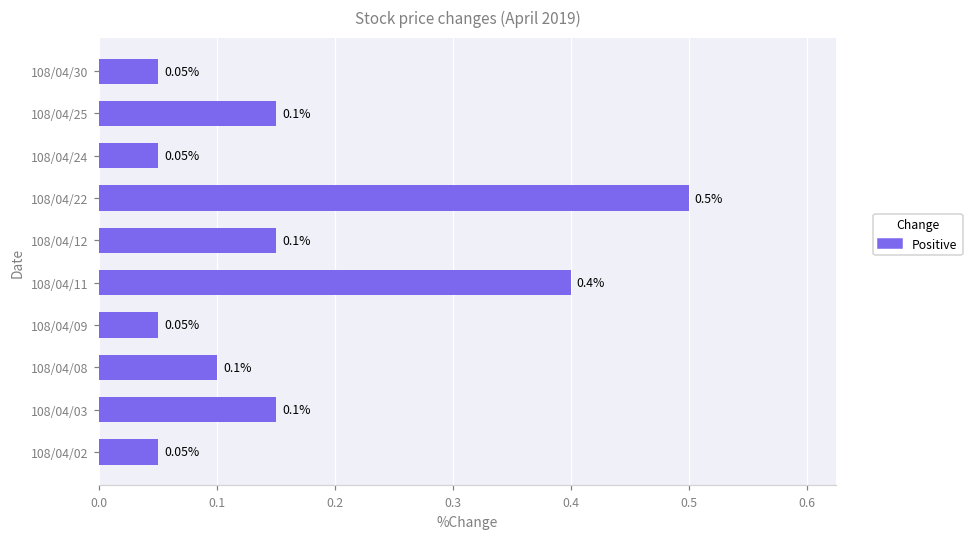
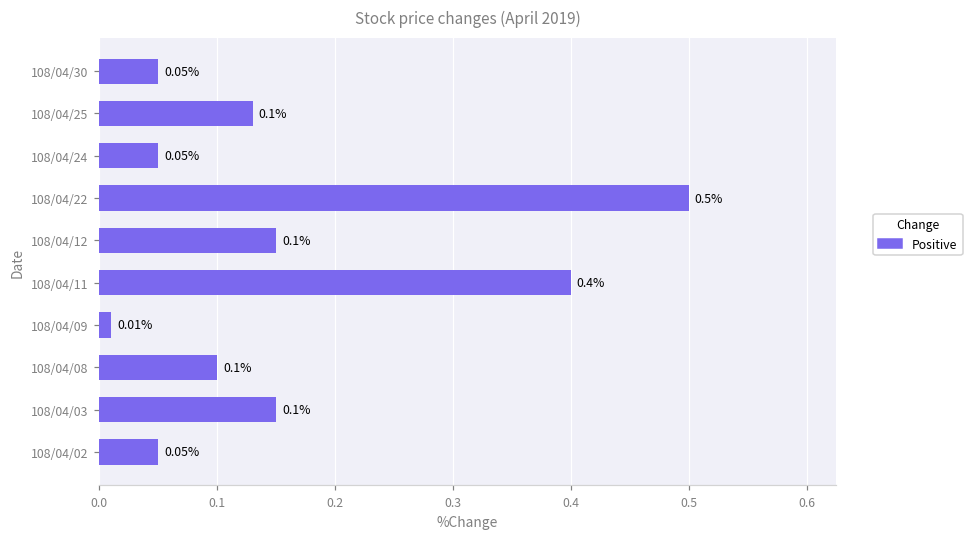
108/04/25: 0.15 -> 0.13
108/04/09: 0.05% -> 0.01%
